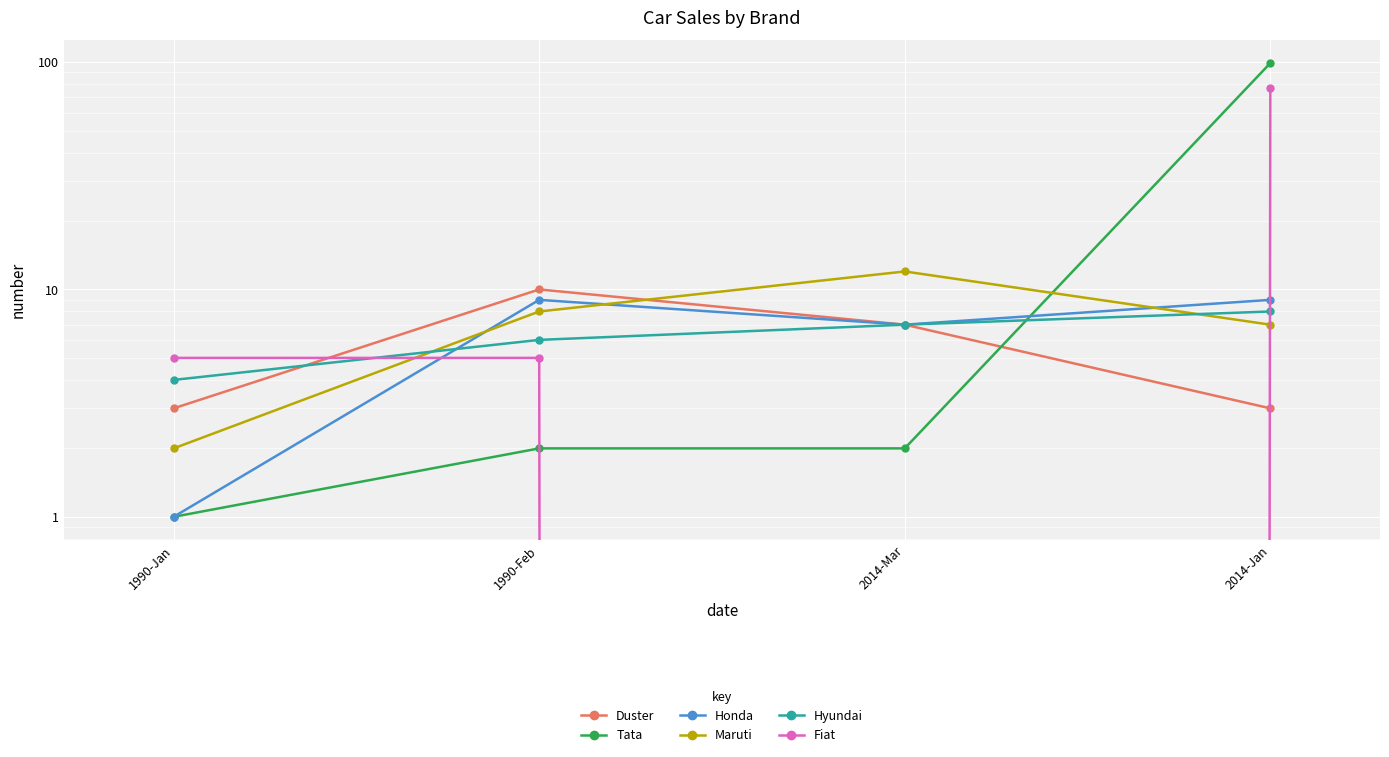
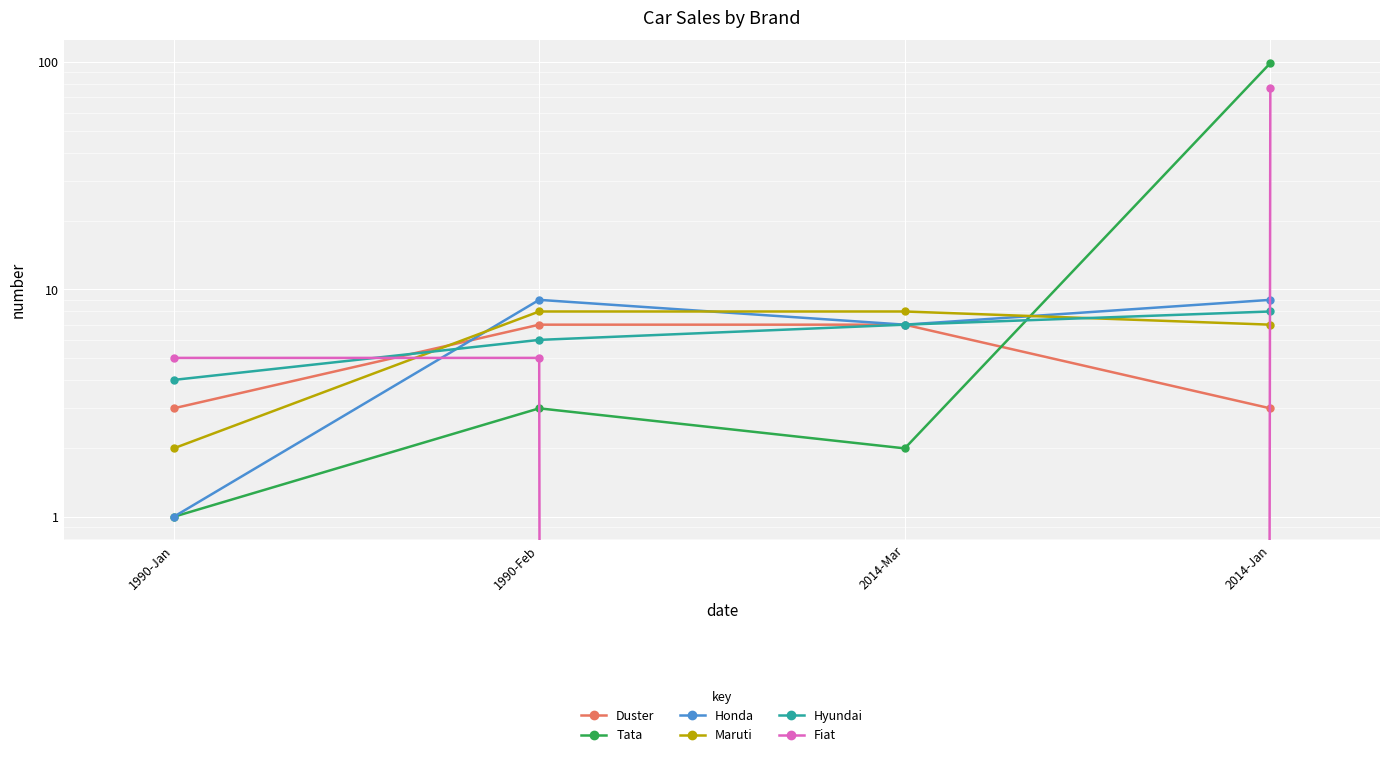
Duster, 1990-Feb: 10 -> 7
Tata, 1990-Feb: 2 -> 3
Maruti, 2014-Mar: 12 -> 8
